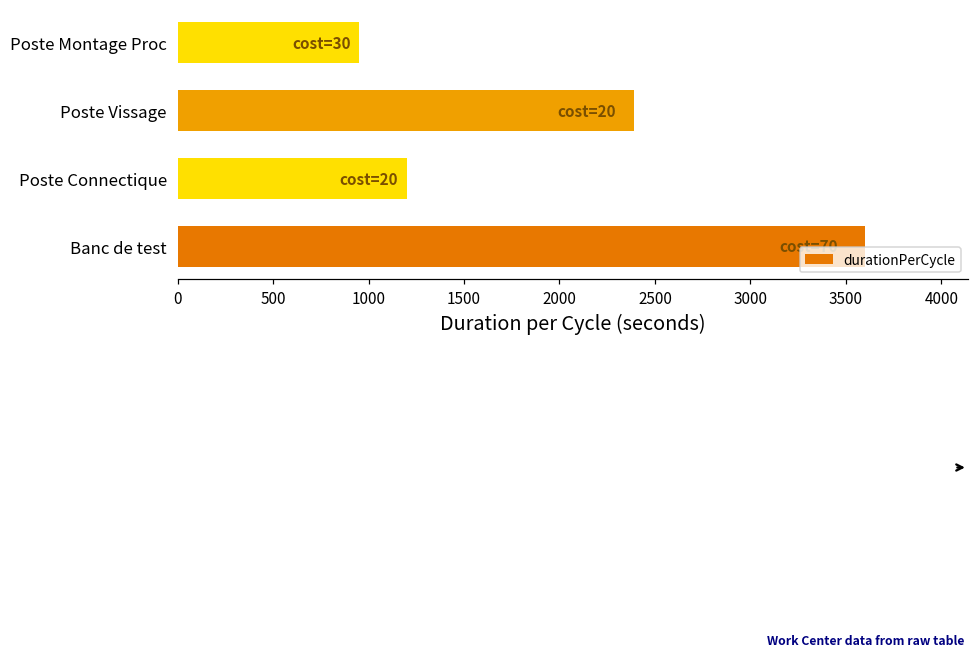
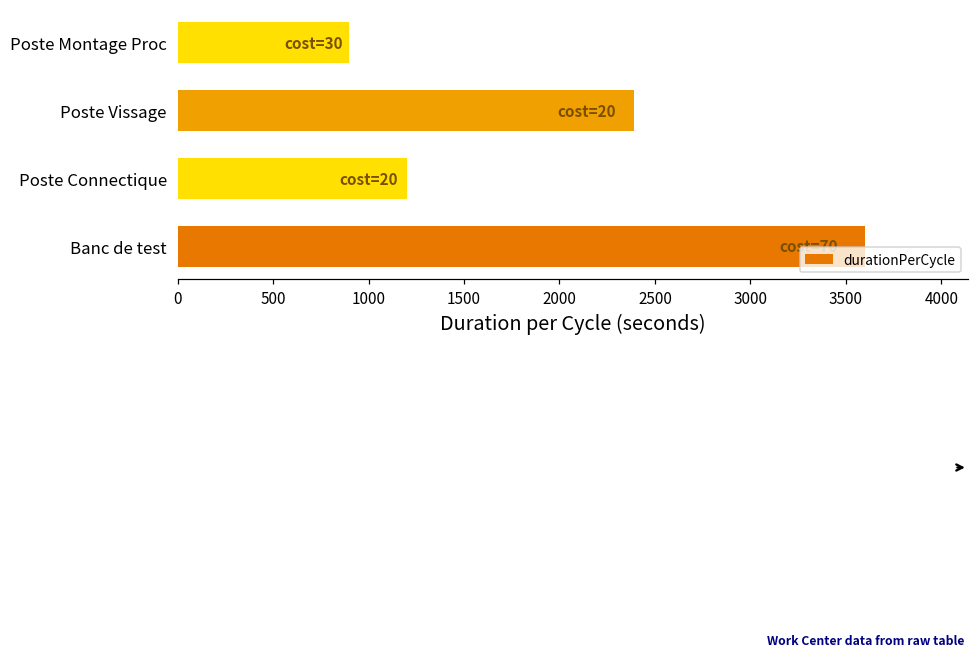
Poste Montage Proc: 950 -> 900
